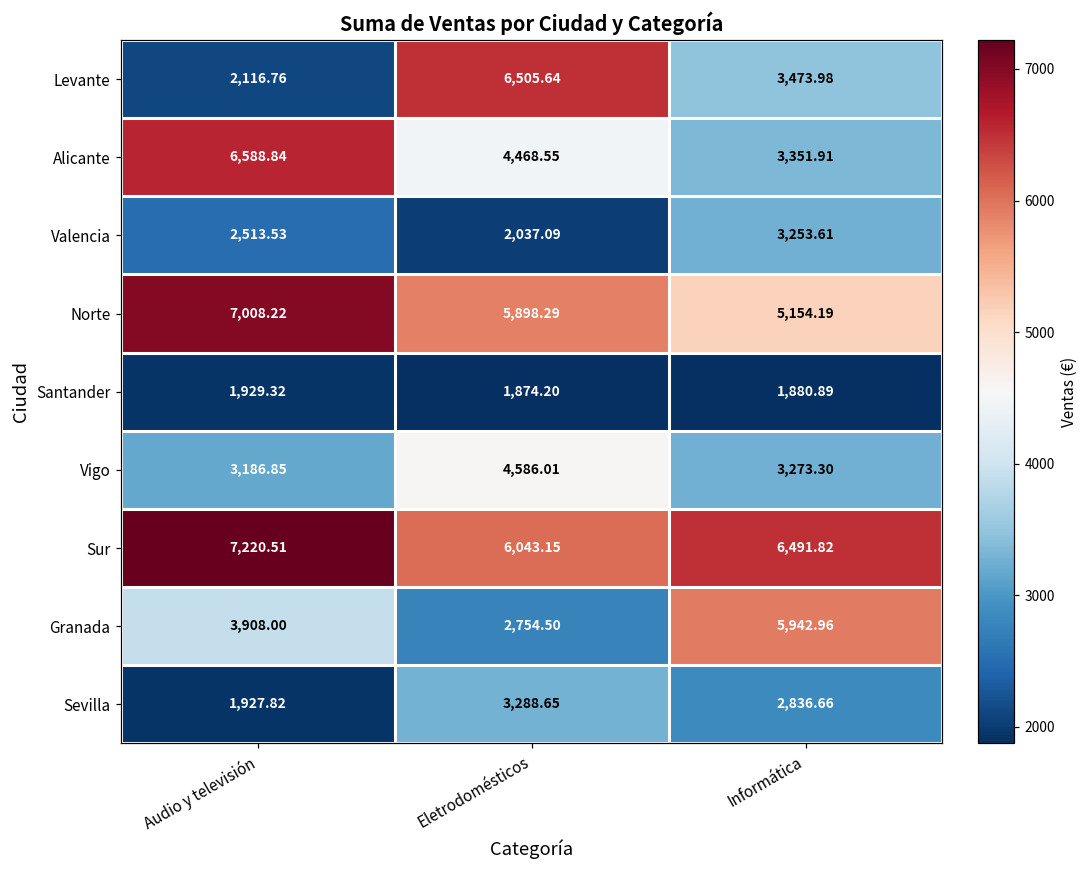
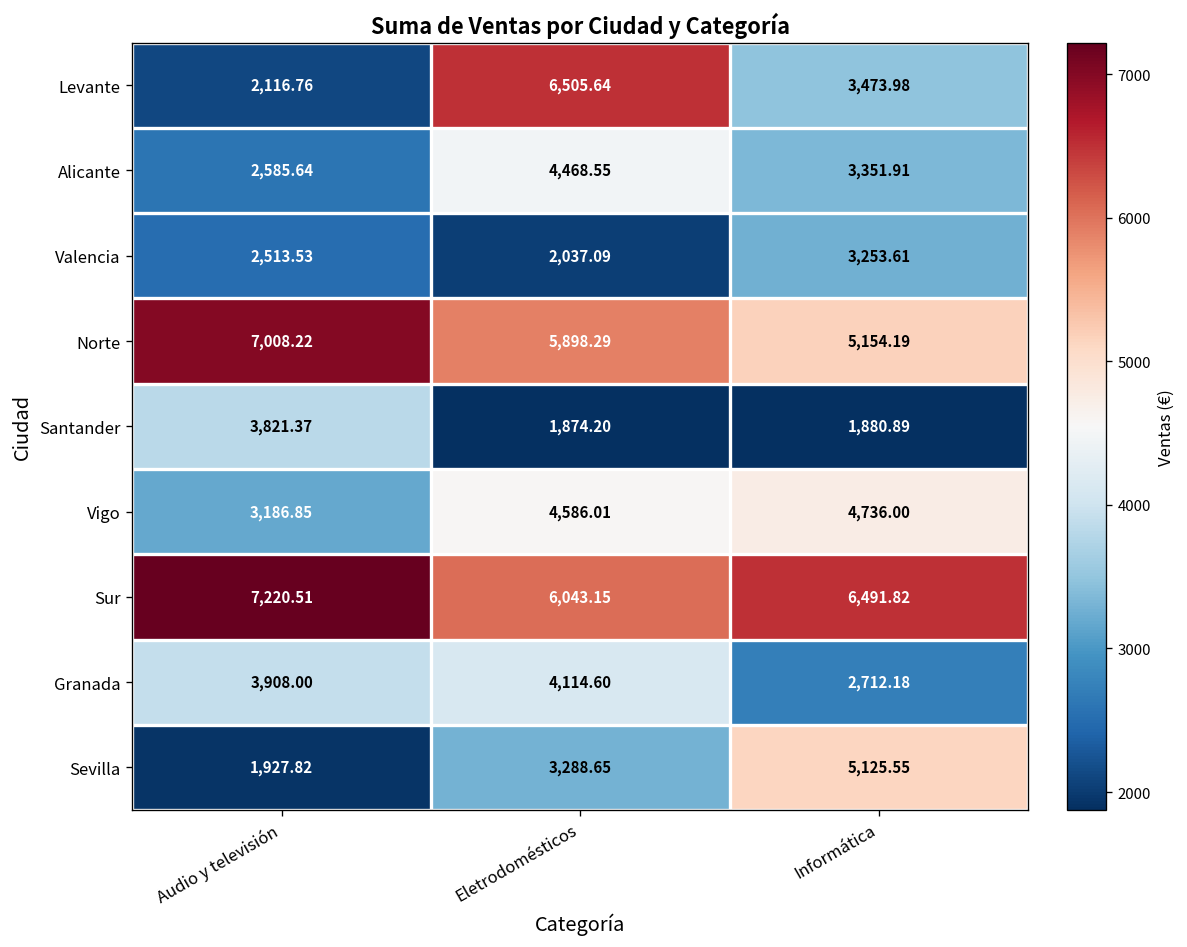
Alicante, Audio y televisión: 6,588.84 -> 2,585.64
Santander, Audio y televisión: 1,929.32 -> 3,821.37
Vigo, Informática: 3,273.30 -> 4,736.00
Granada, Eletrodomésticos: 2,754.50 -> 4,114.60
Granada, Informática: 5,942.96 -> 2,712.18
Sevilla, Informática: 2,836.66 -> 5,125.55
